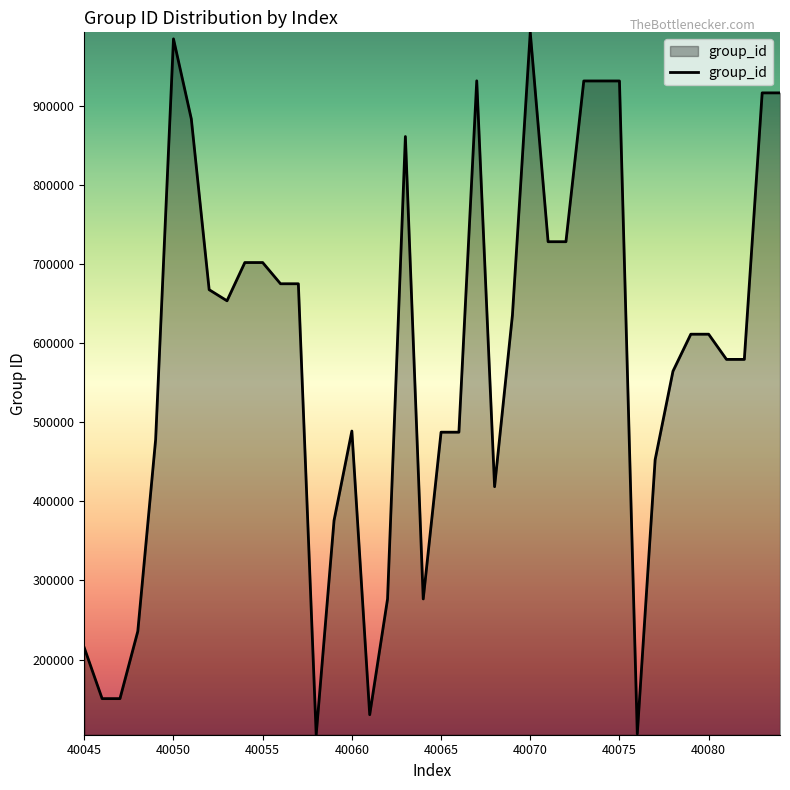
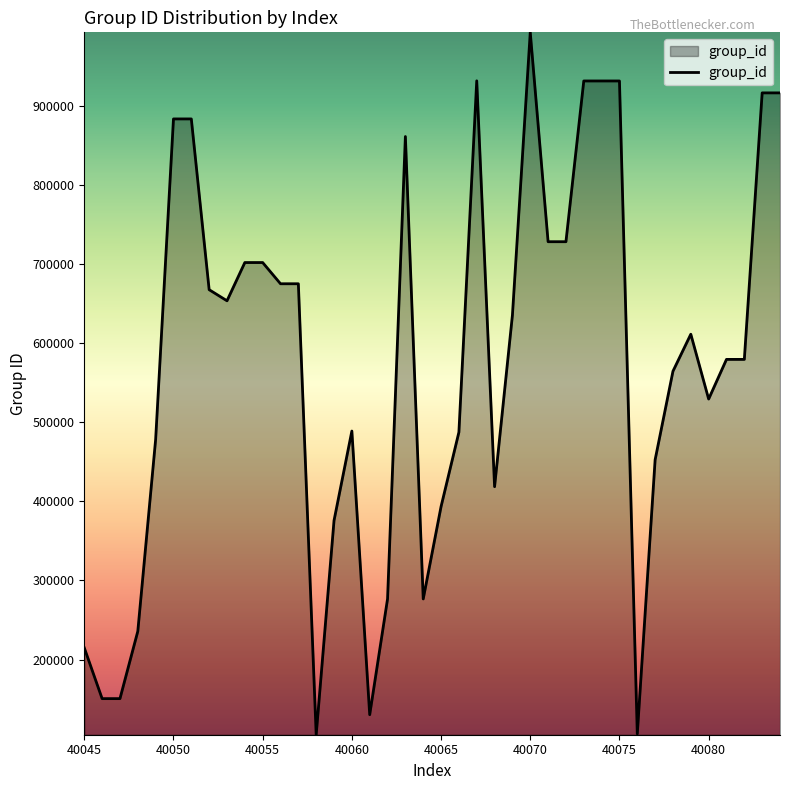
40050: 990000 -> 880000
40065: 490000 -> 390000
40080: 610000 -> 530000
